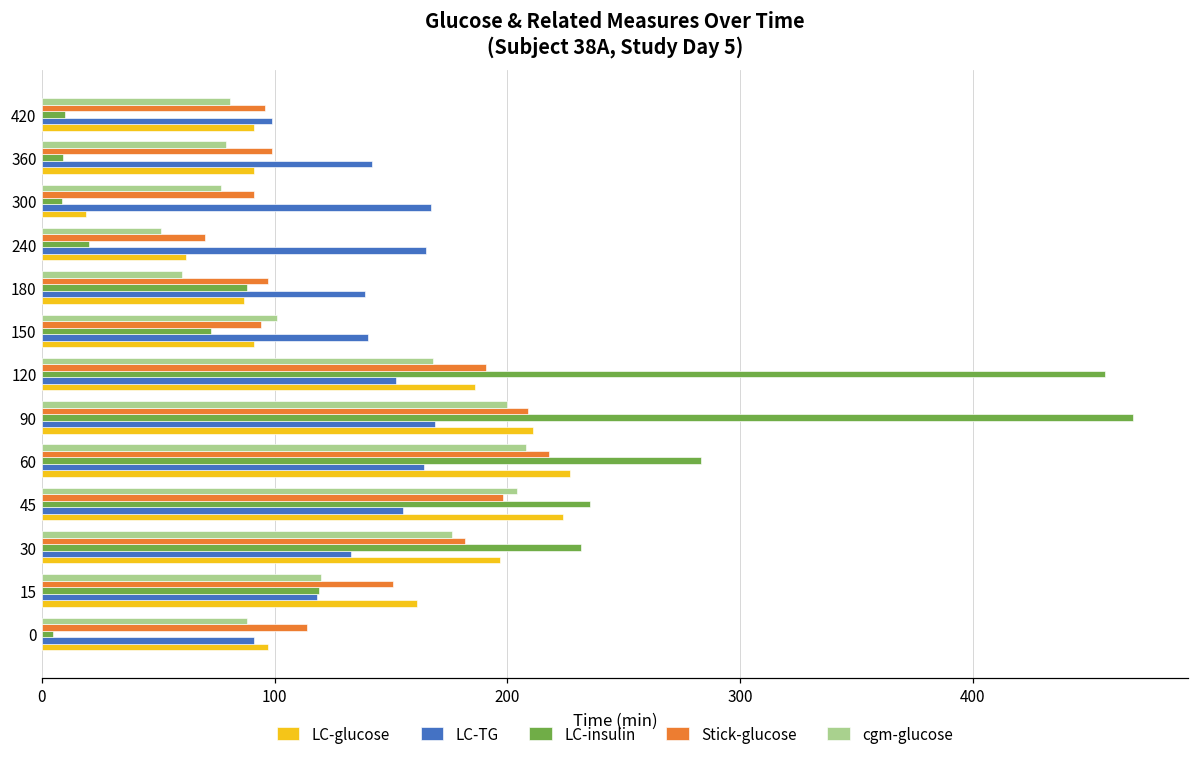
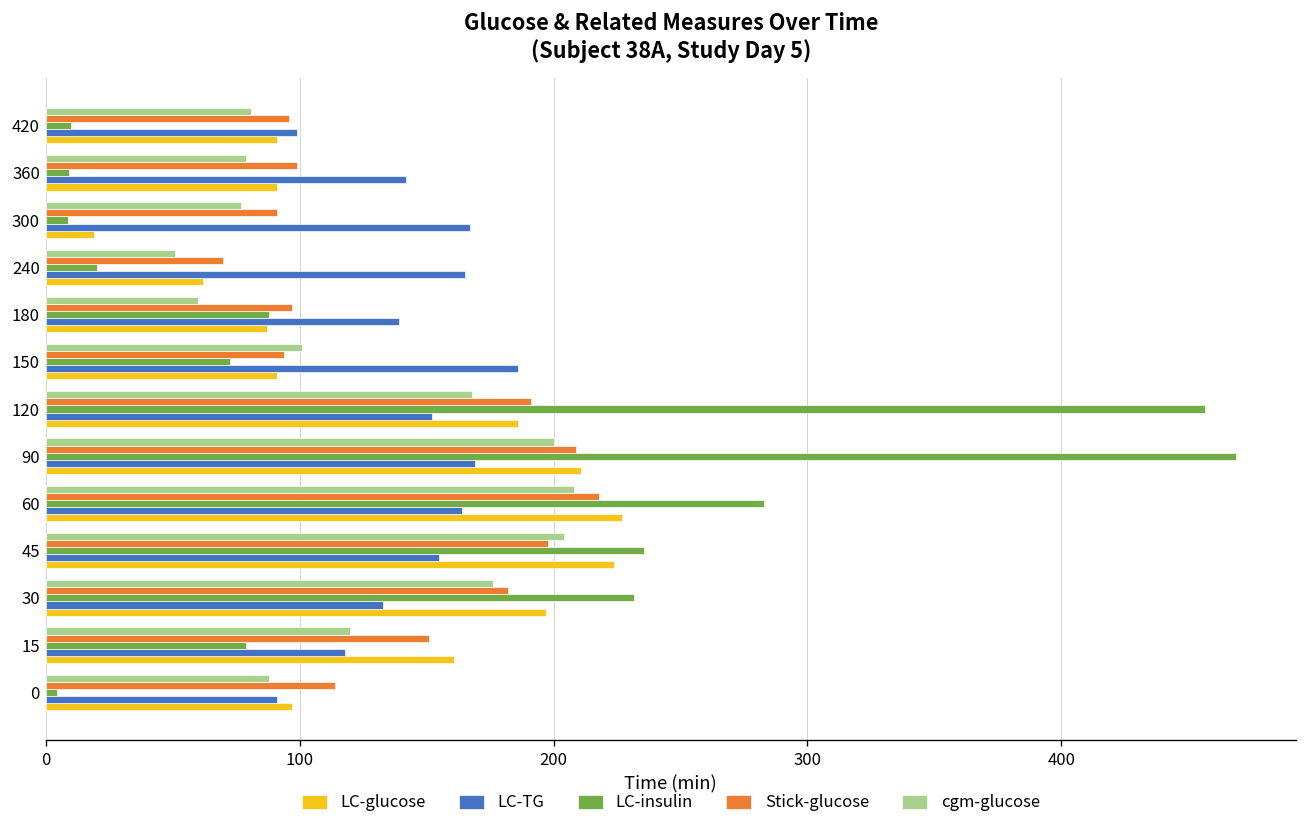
LC-TG, 150: 140 -> 186
LC-insulin, 15: 119 -> 79
